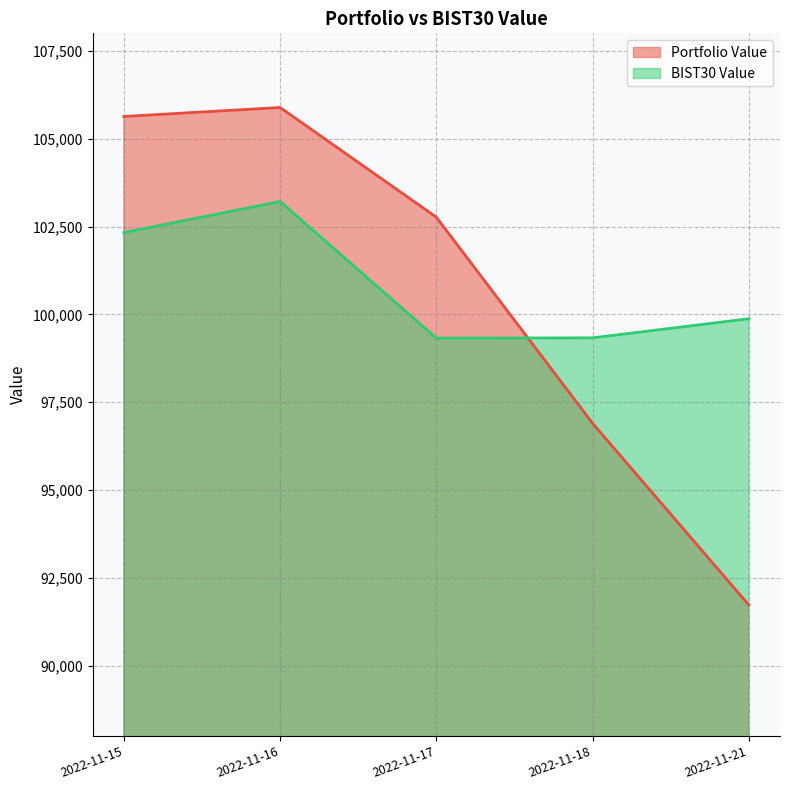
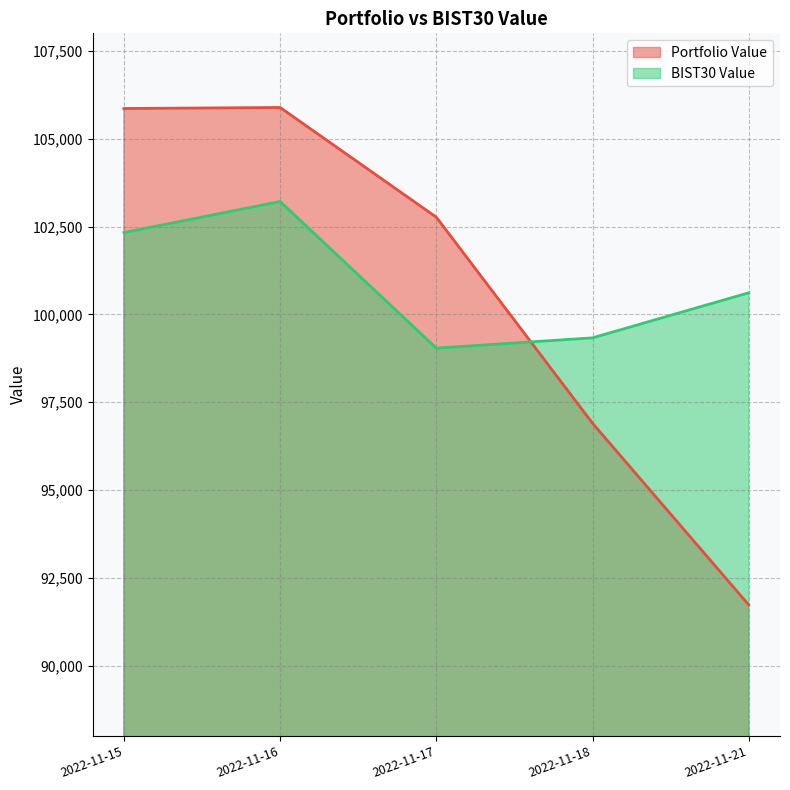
Portfolio Value, 2022-11-15: 105,600 -> 105,900
BIST30 Value, 2022-11-17: 99,300 -> 99,000
BIST30 Value, 2022-11-21: 99,900 -> 100,600
